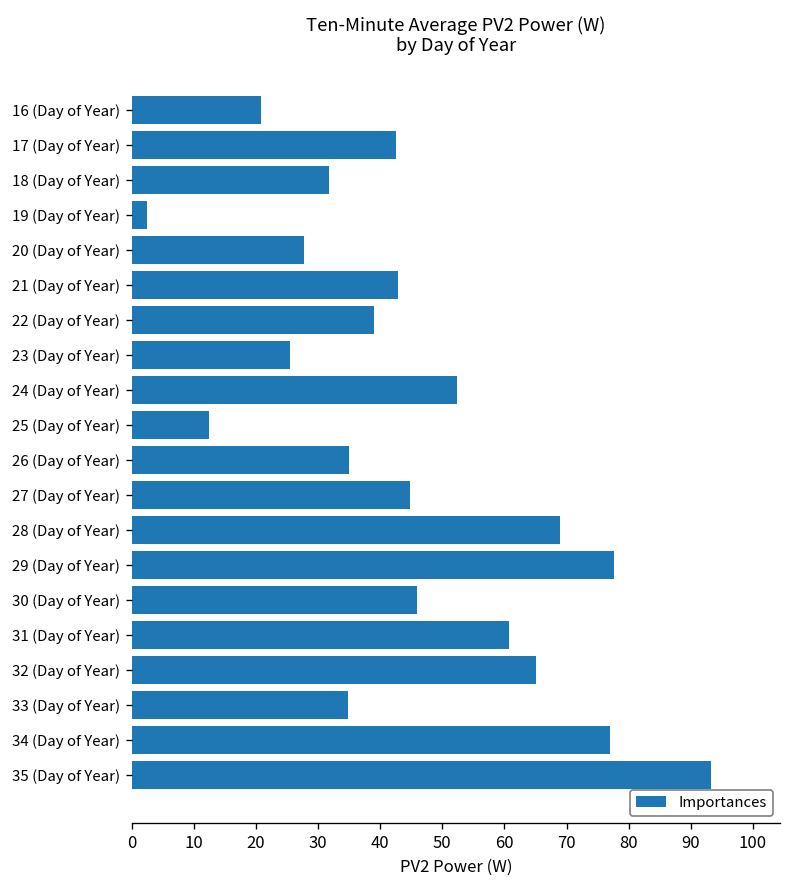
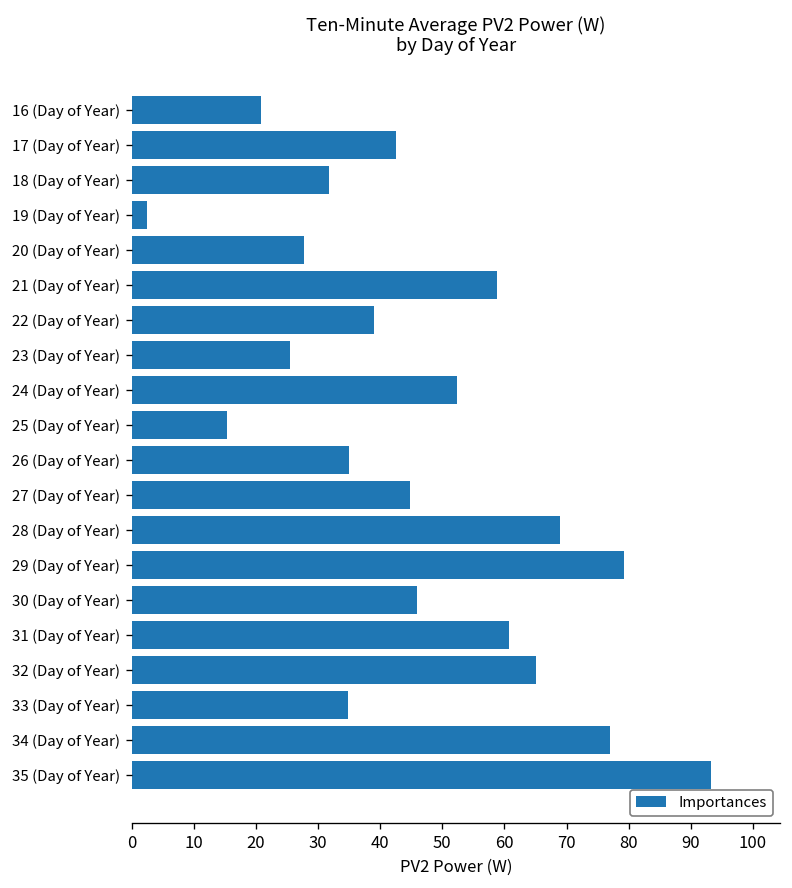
21 (Day of Year): 43 -> 59
25 (Day of Year): 13 -> 15
29 (Day of Year): 78 -> 79
